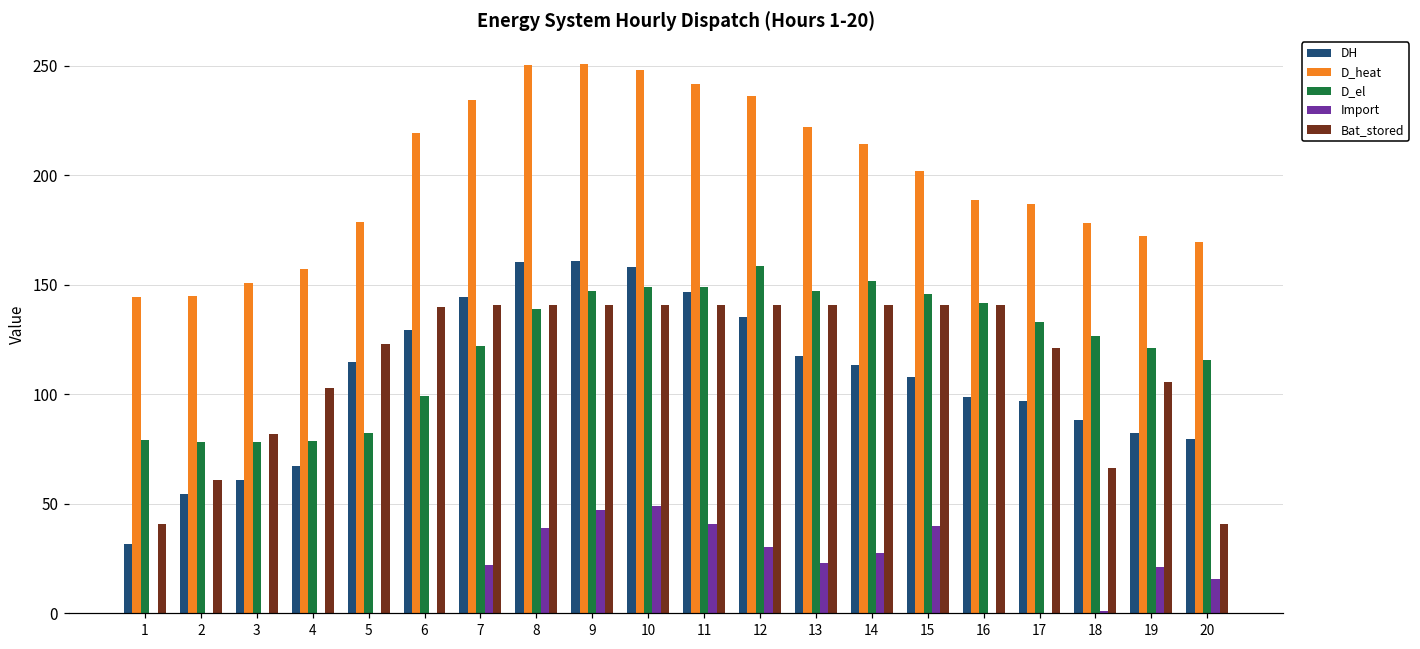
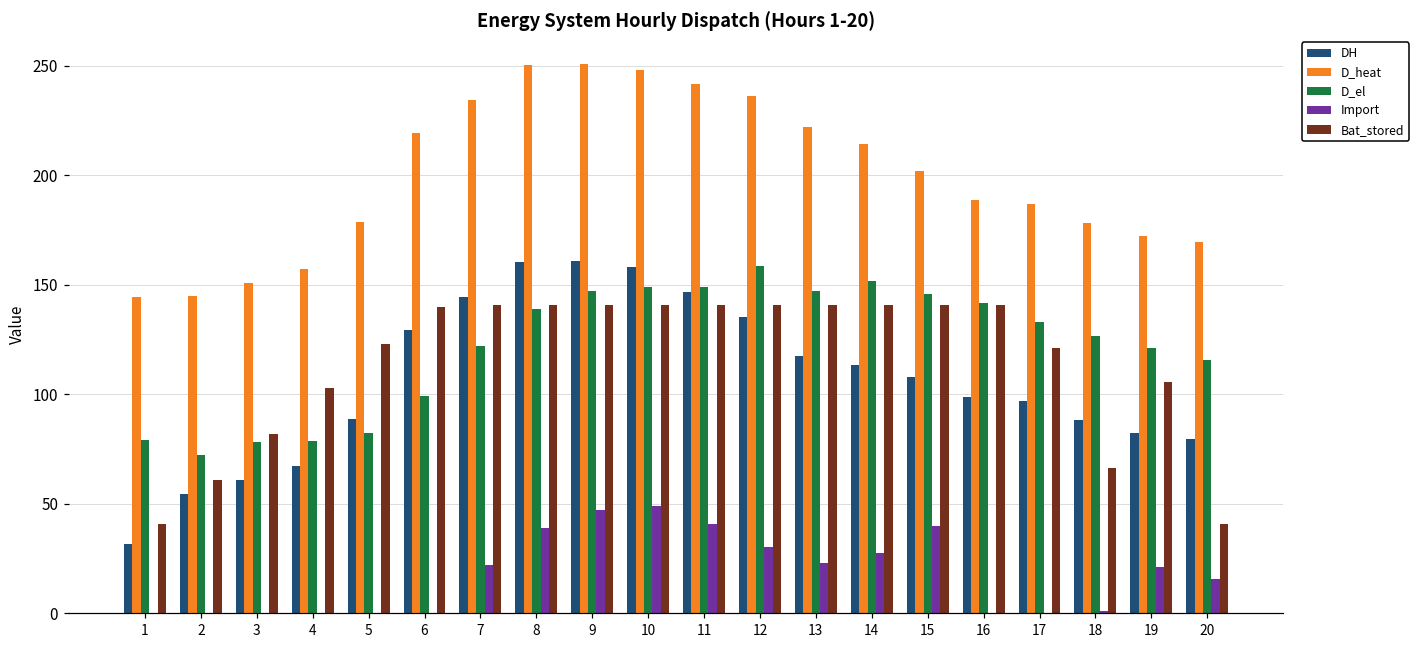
D_el, 2: 78 -> 72
DH, 5: 115 -> 89
